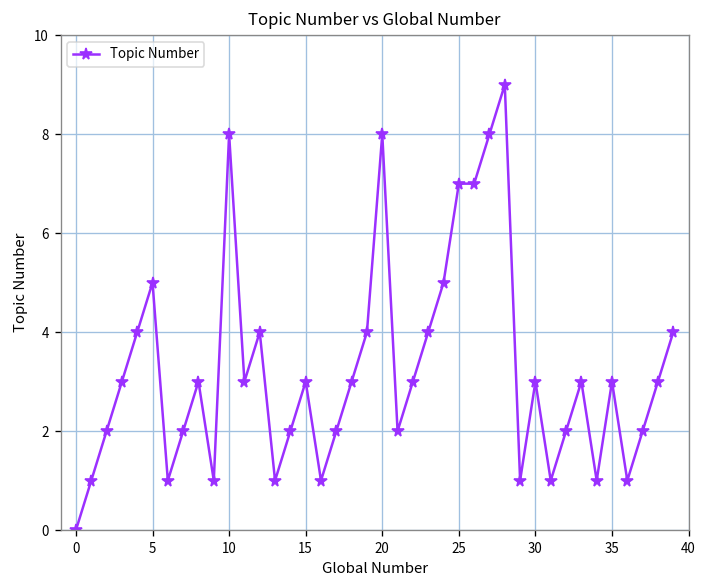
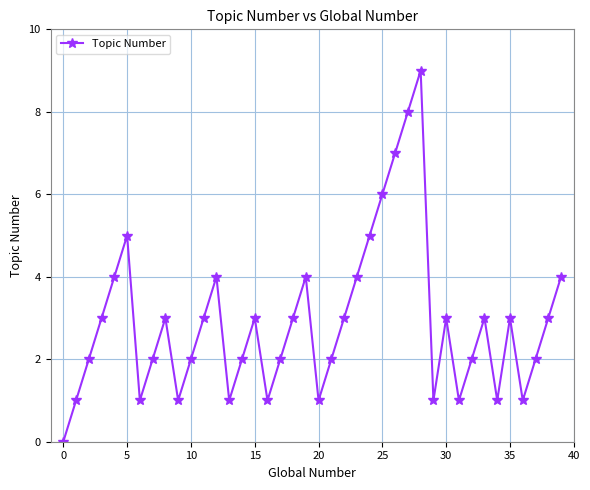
10: 8 -> 2
20: 8 -> 1
25: 7 -> 6
